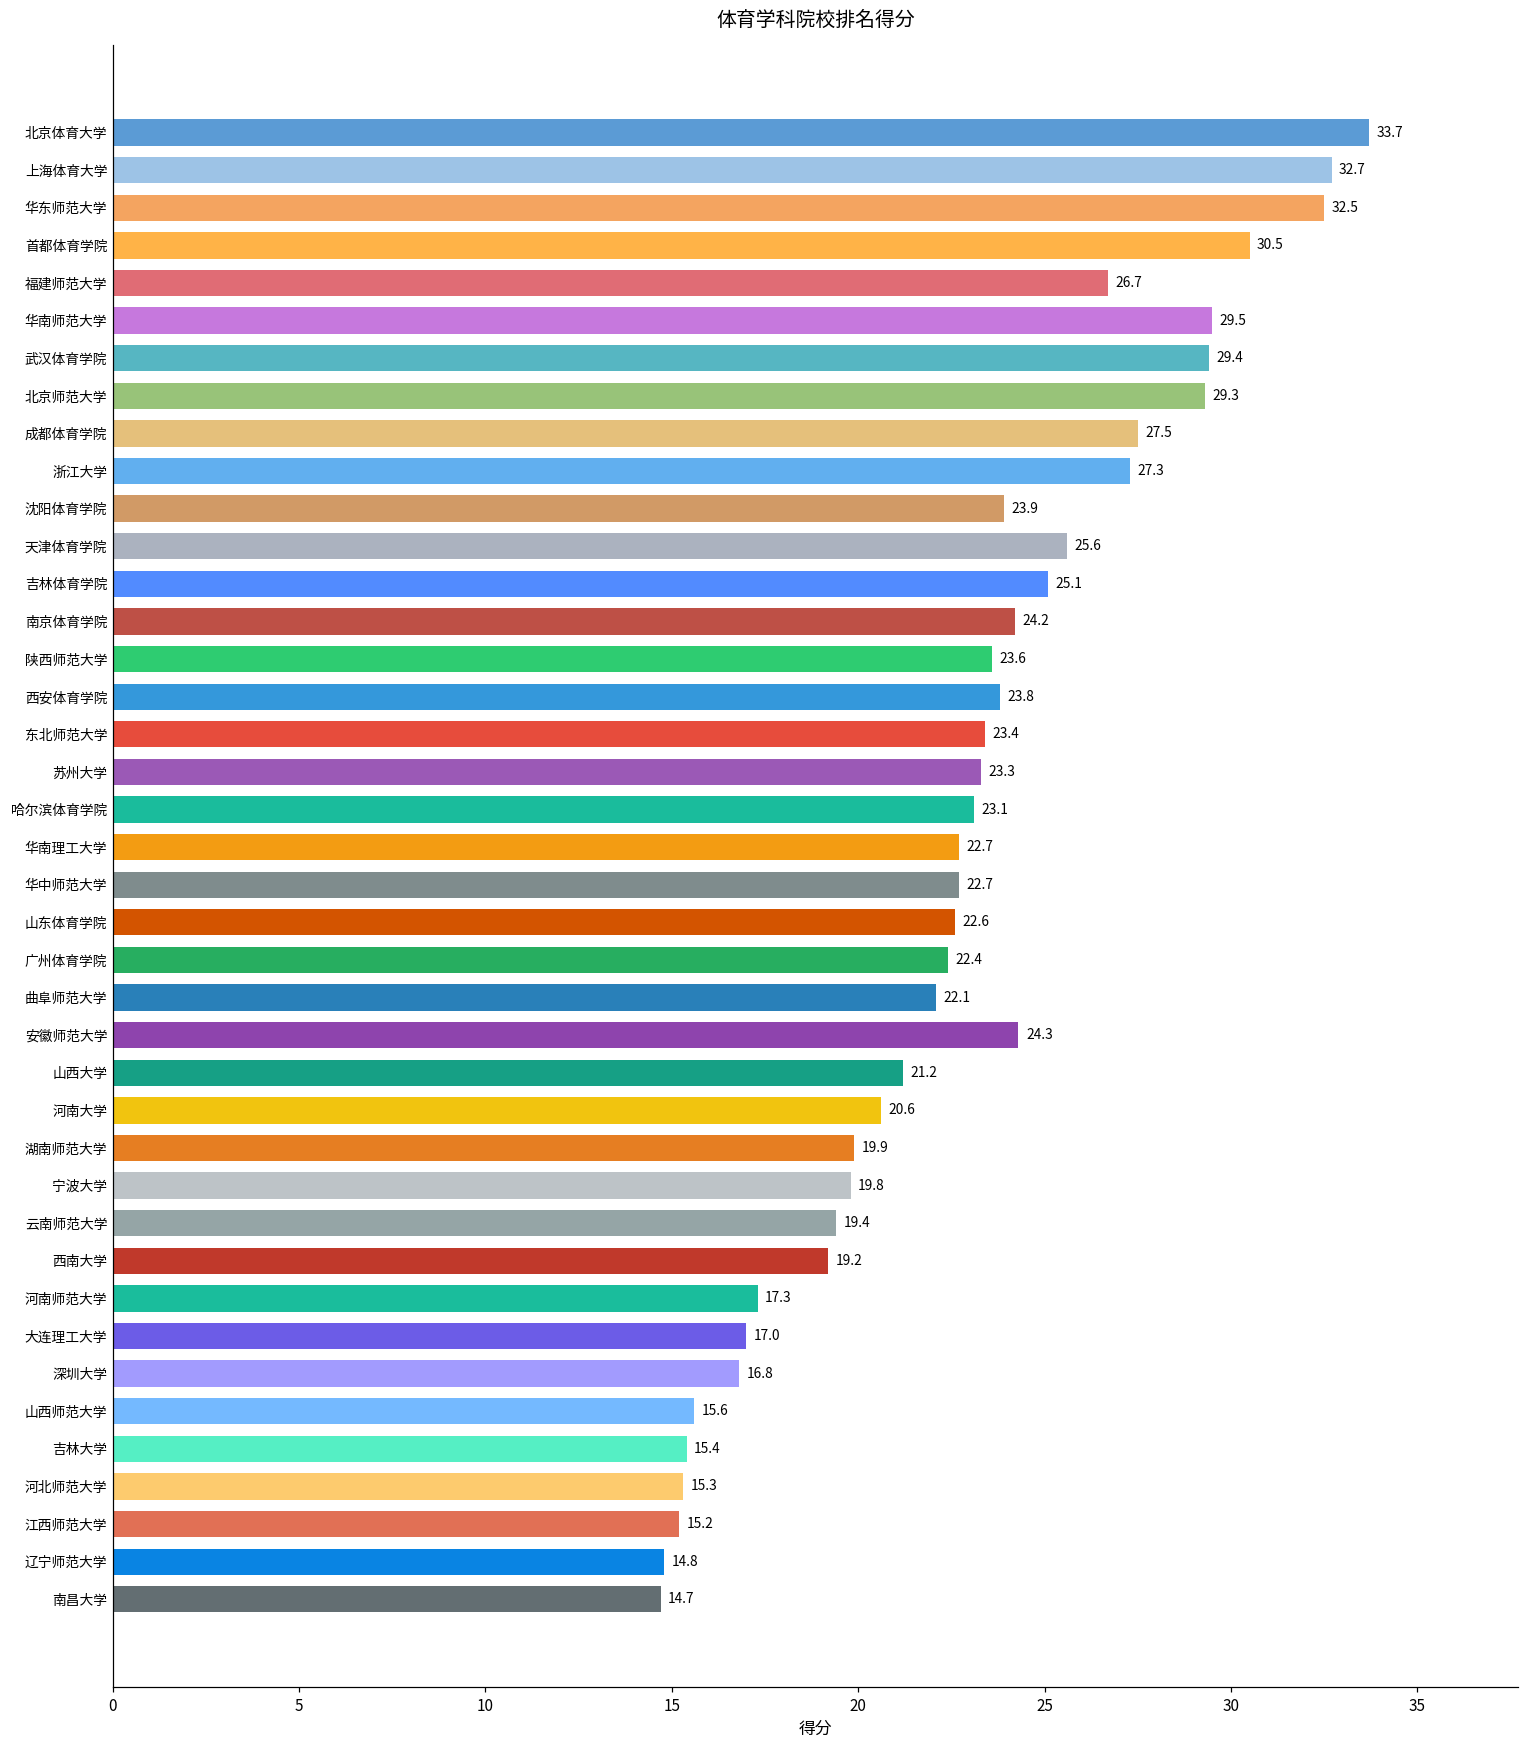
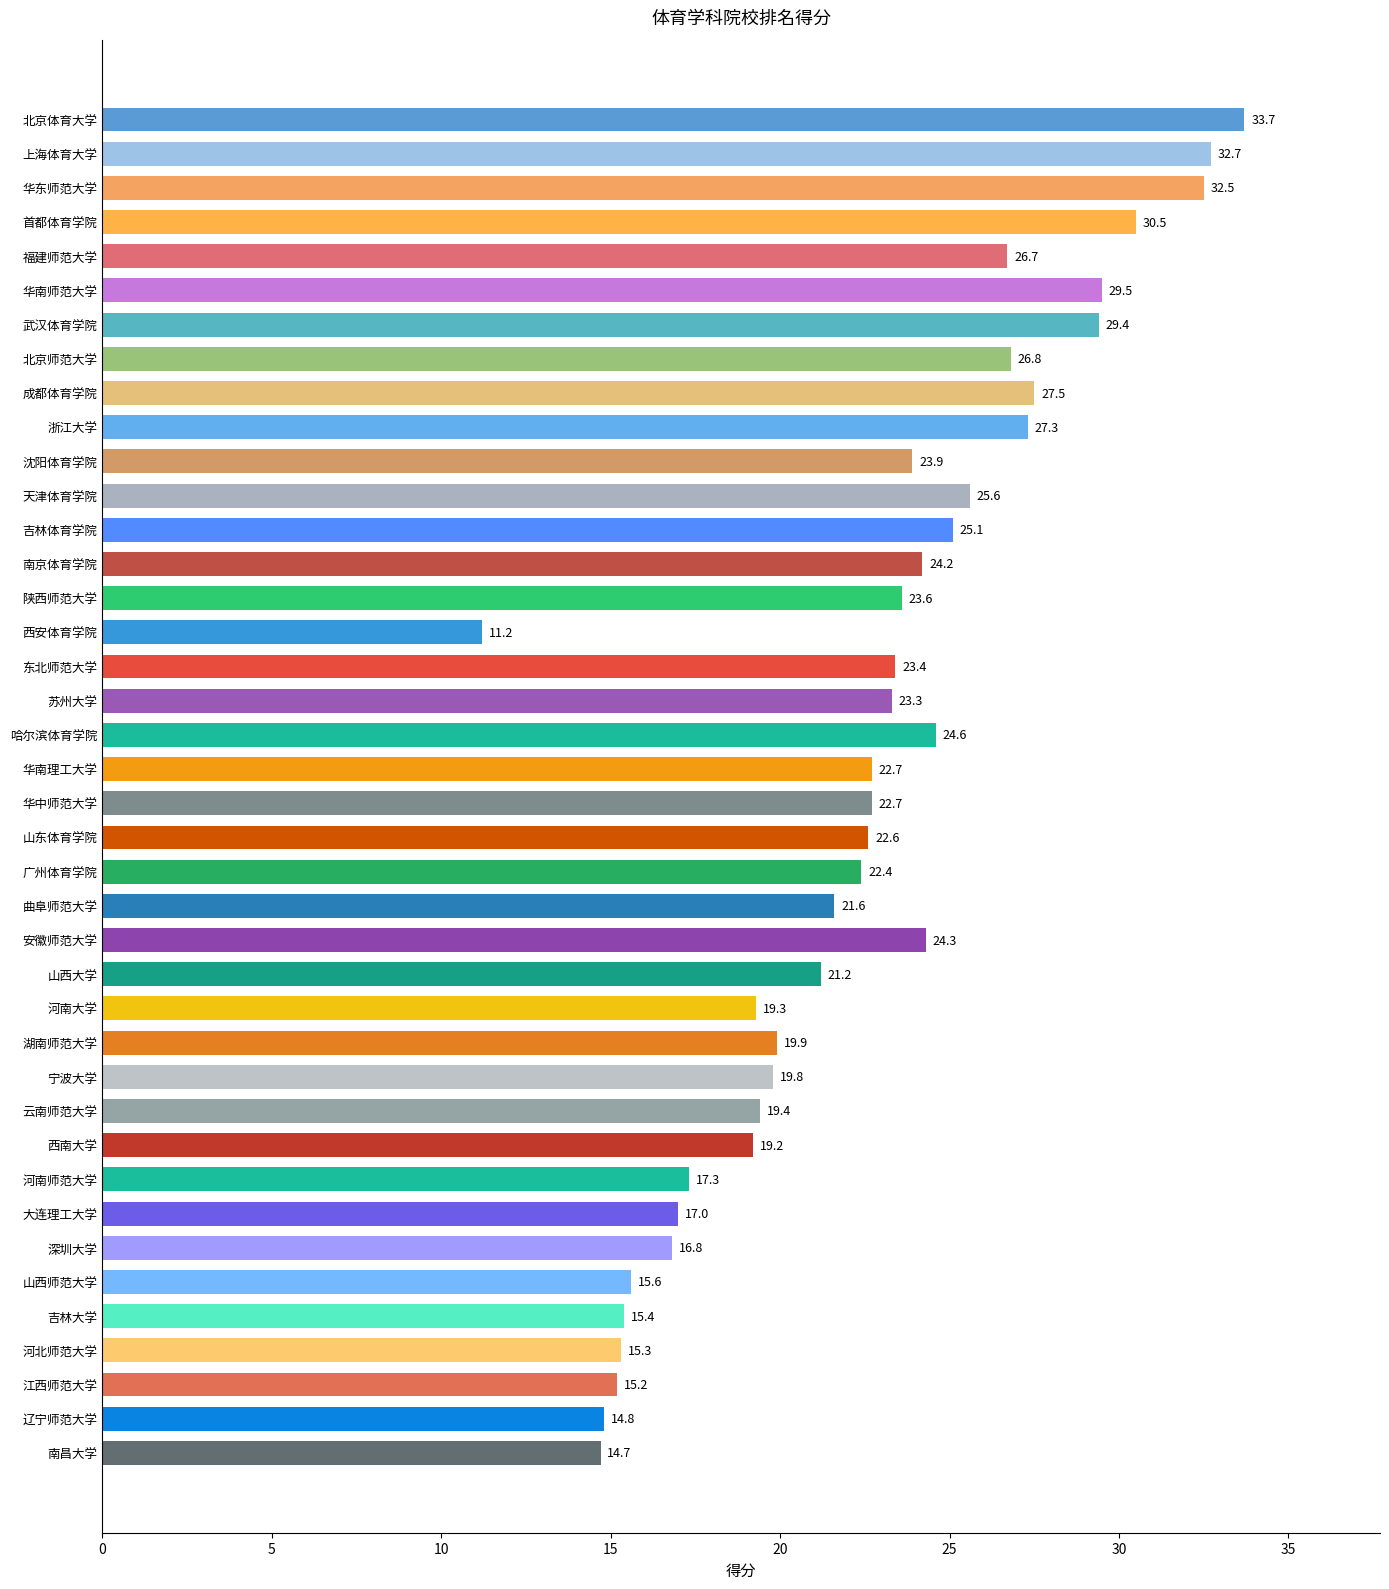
北京师范大学: 29.3 -> 26.8
西安体育学院: 23.8 -> 11.2
哈尔滨体育学院: 23.1 -> 24.6
曲阜师范大学: 22.1 -> 21.6
河南大学: 20.6 -> 19.3
